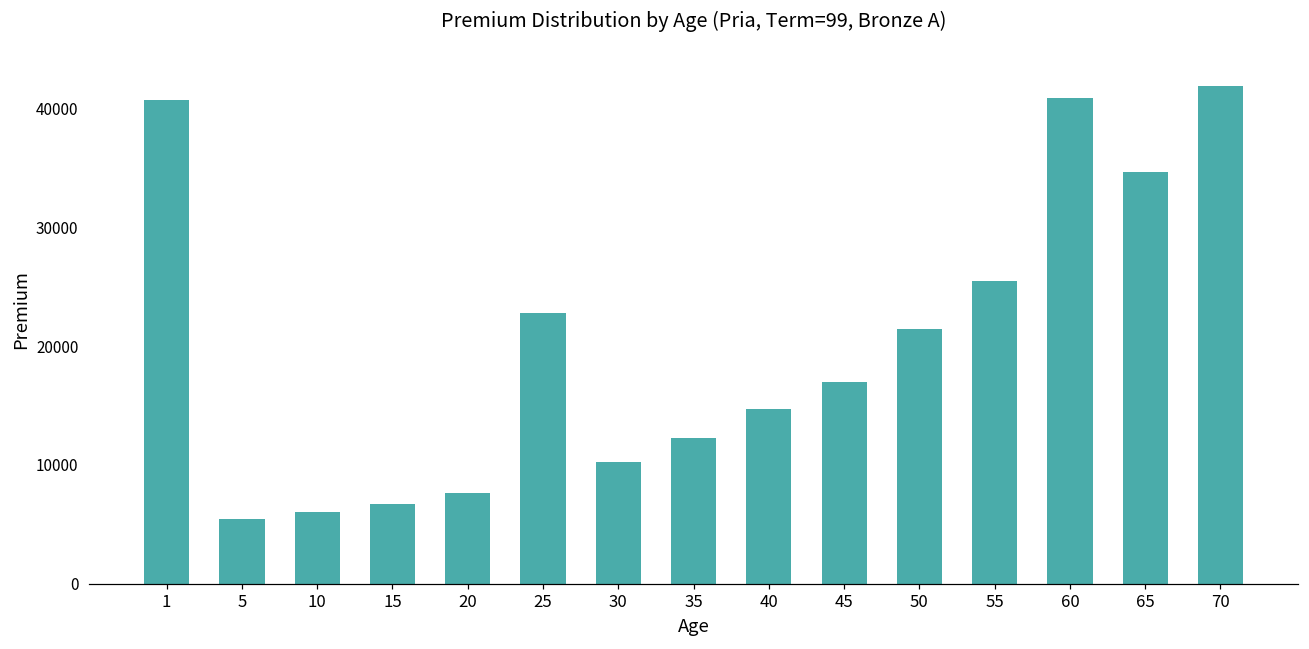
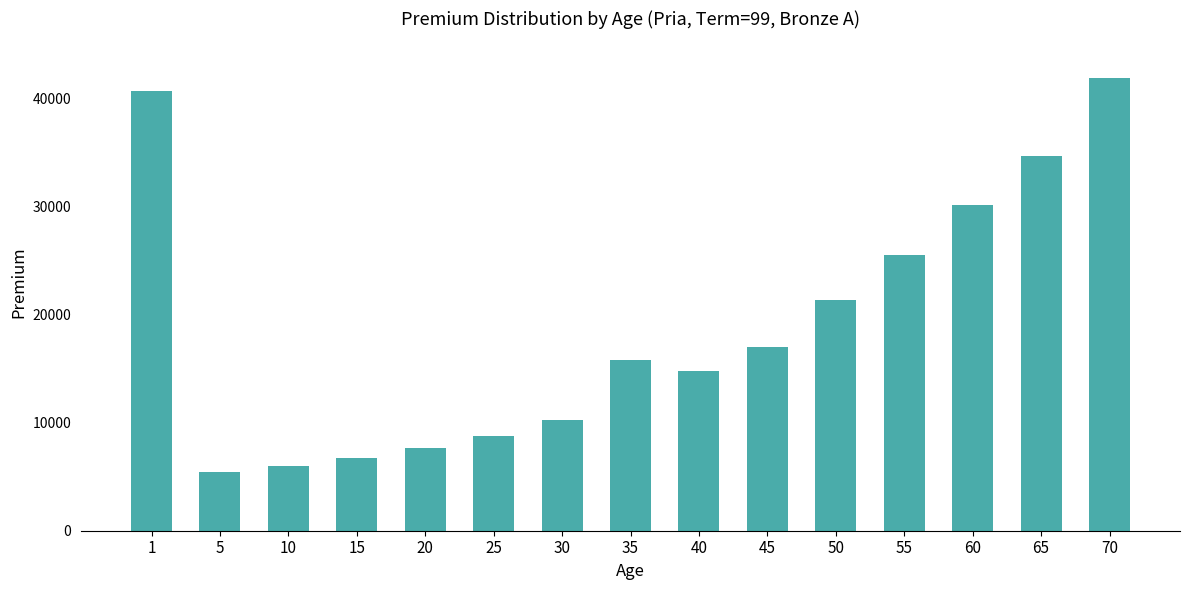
25: 22800 -> 8800
35: 12200 -> 15800
60: 40900 -> 30100
